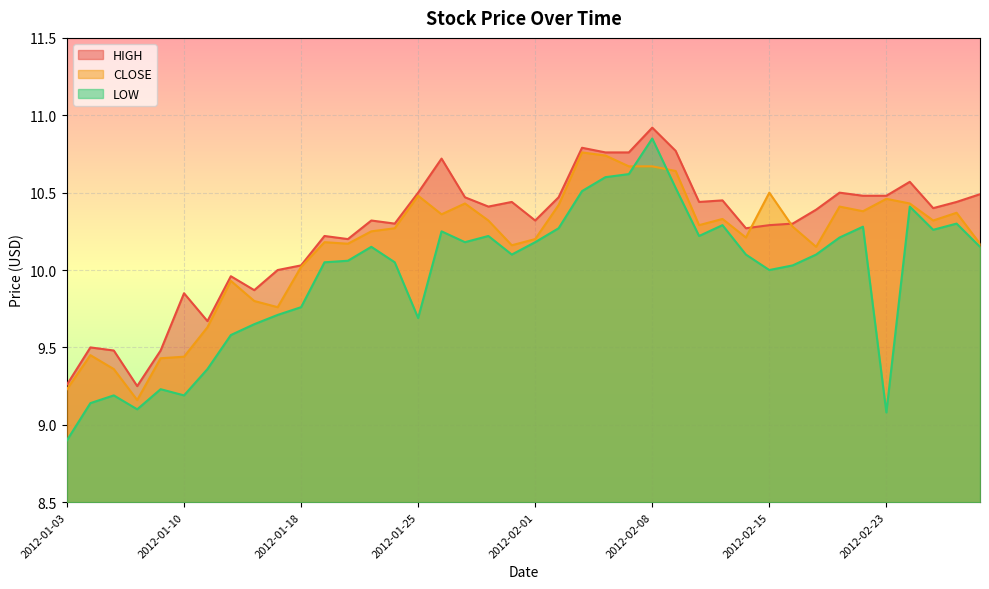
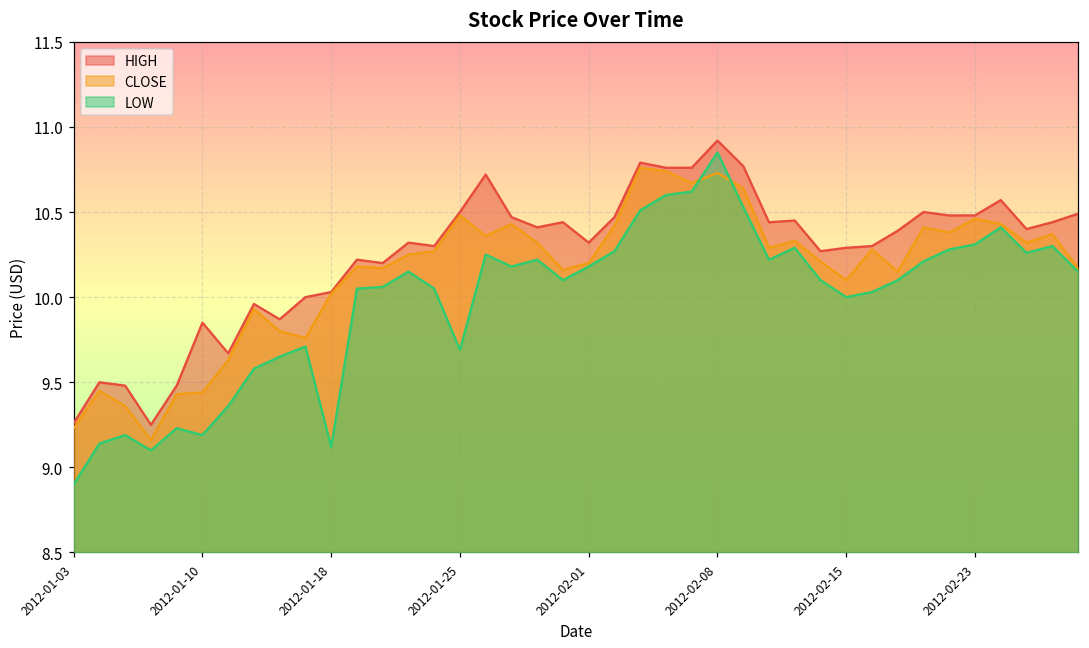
LOW, 2012-01-18: 9.76 -> 9.12
CLOSE, 2012-02-08: 10.67 -> 10.73
CLOSE, 2012-02-15: 10.5 -> 10.1
LOW, 2012-02-23: 9.08 -> 10.31
